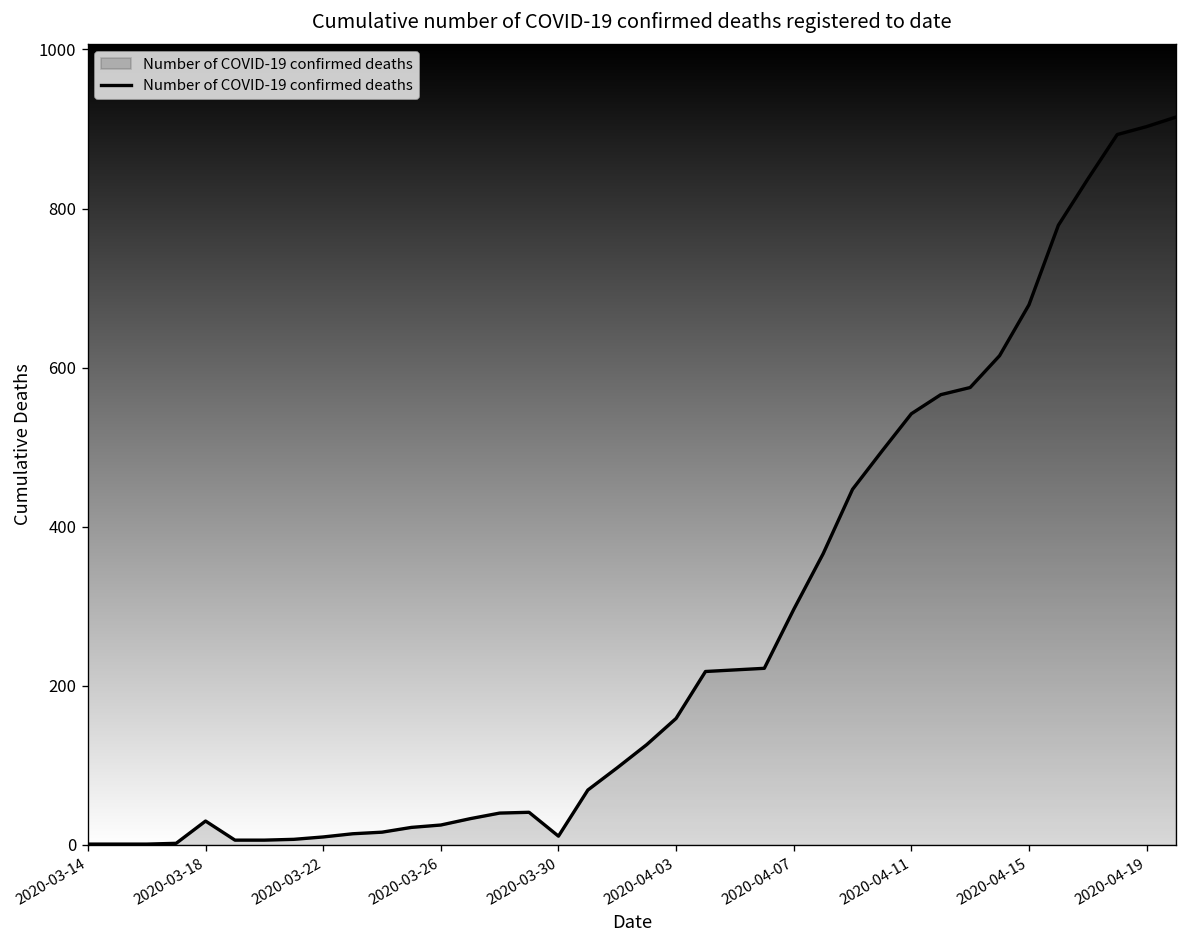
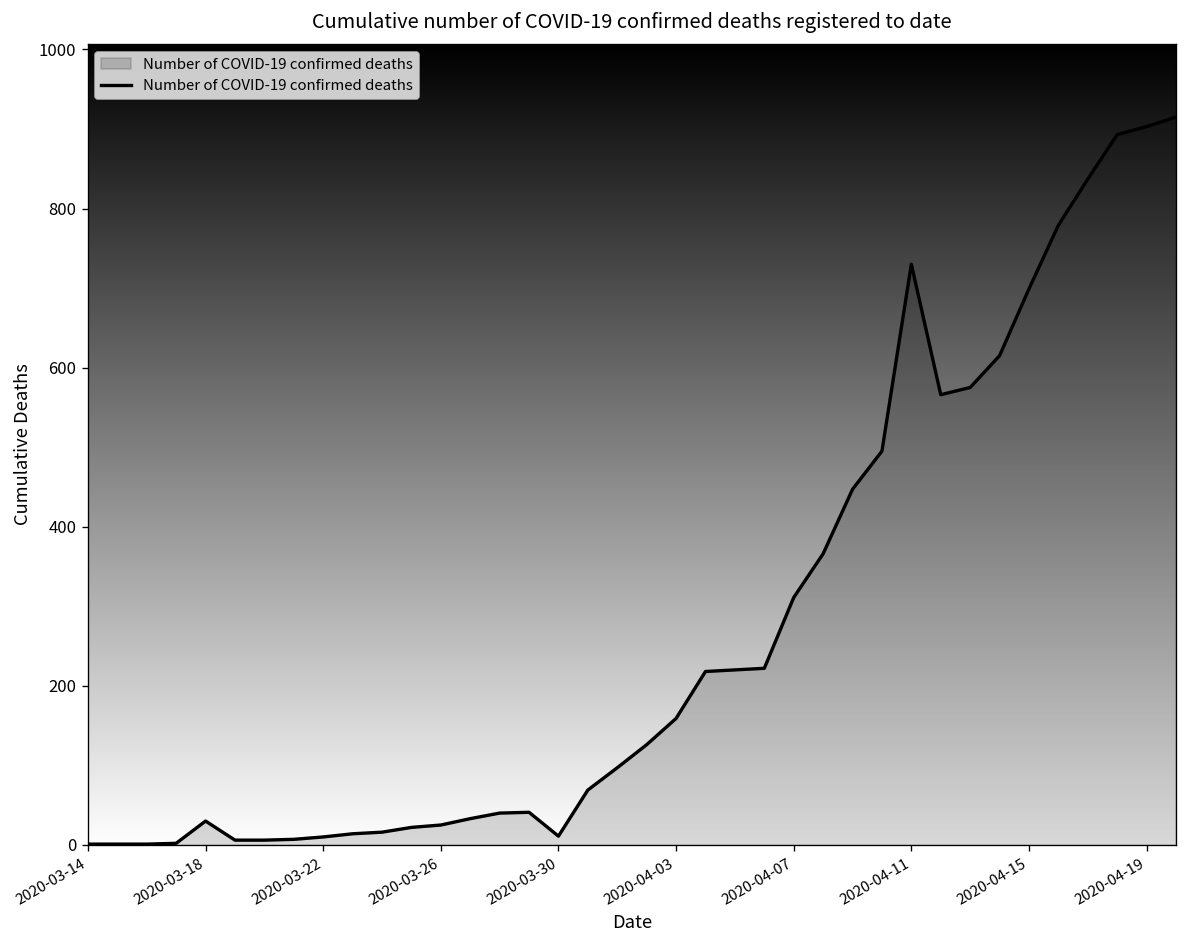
2020-04-07: 300 -> 310
2020-04-11: 540 -> 730
2020-04-15: 680 -> 700
